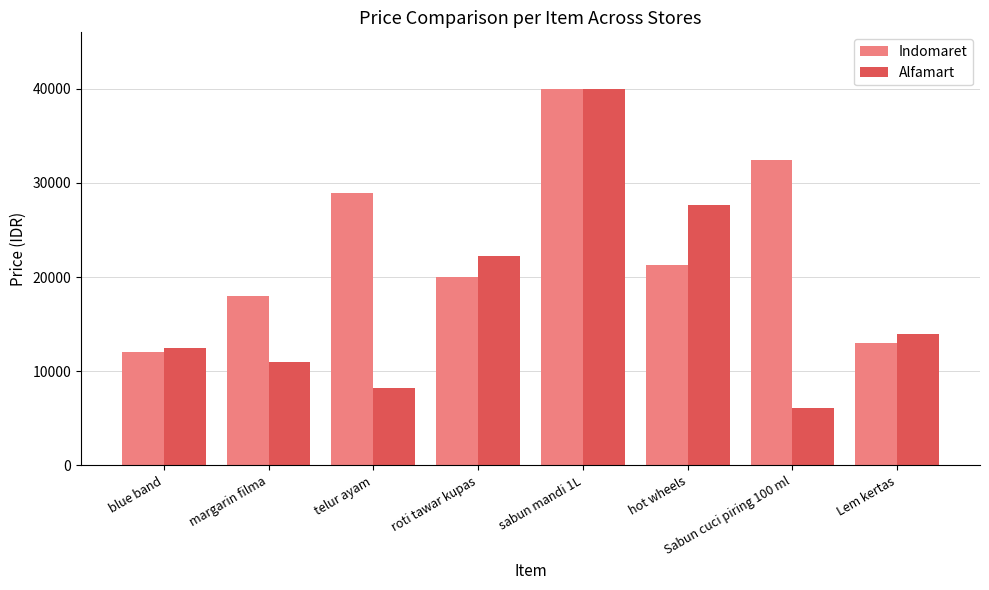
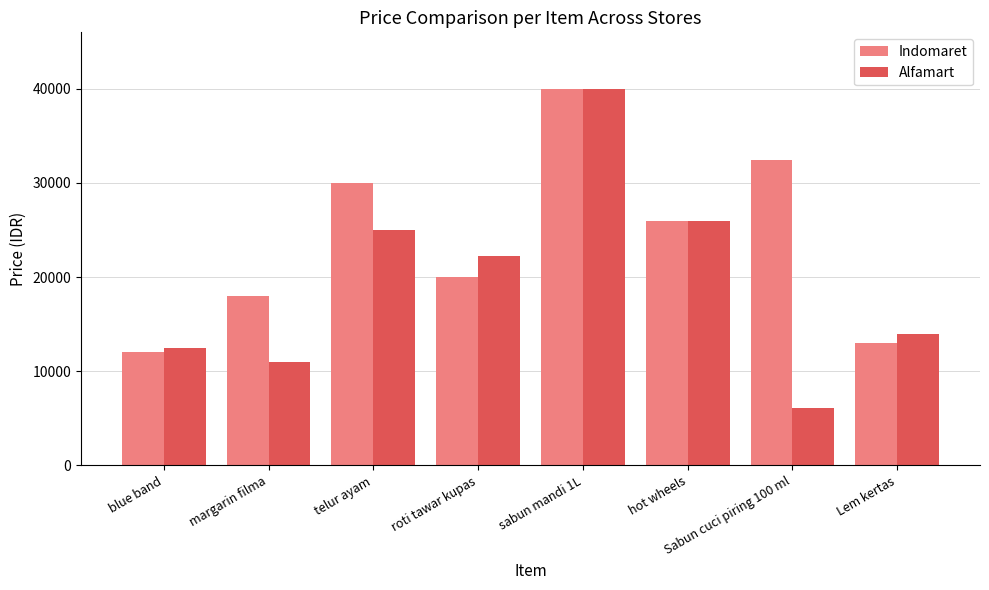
Indomaret, telur ayam: 29000 -> 30000
Alfamart, telur ayam: 8000 -> 25000
Indomaret, hot wheels: 21000 -> 26000
Alfamart, hot wheels: 28000 -> 26000
